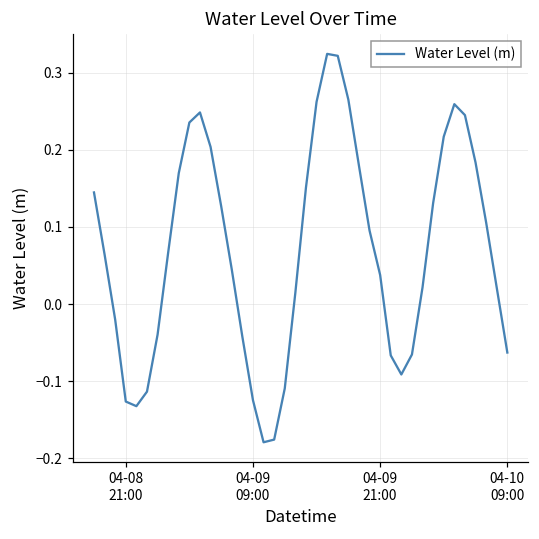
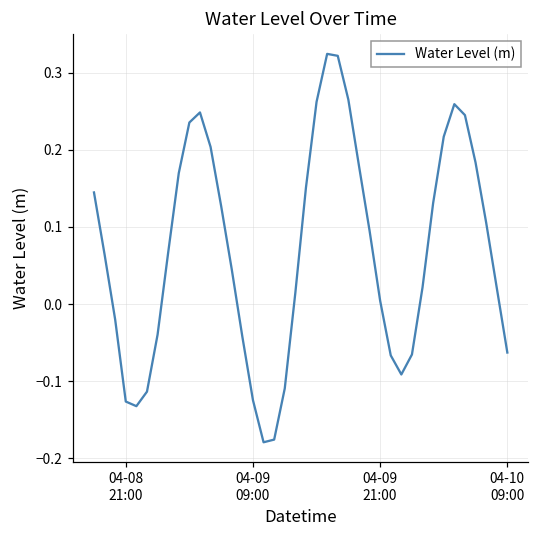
04-09 21:00: 0.04 -> 0.00
